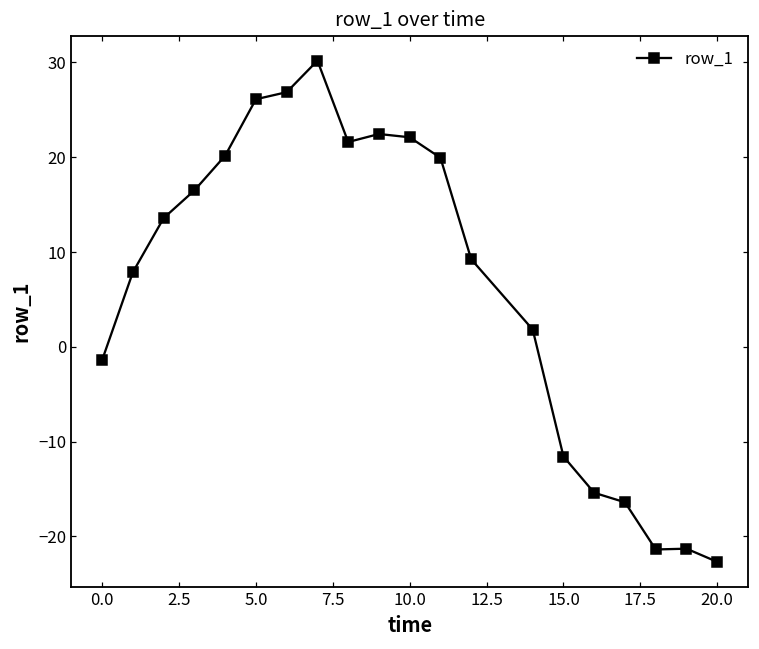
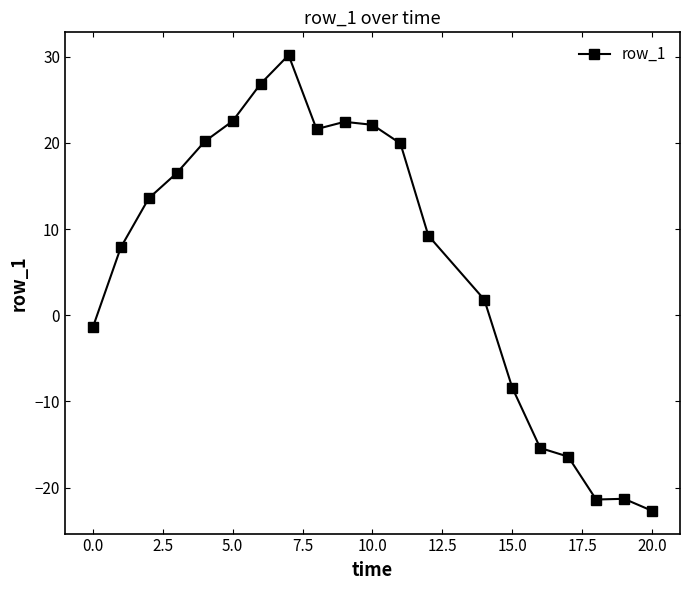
5.0: 26 -> 23
15.0: -12 -> -8
